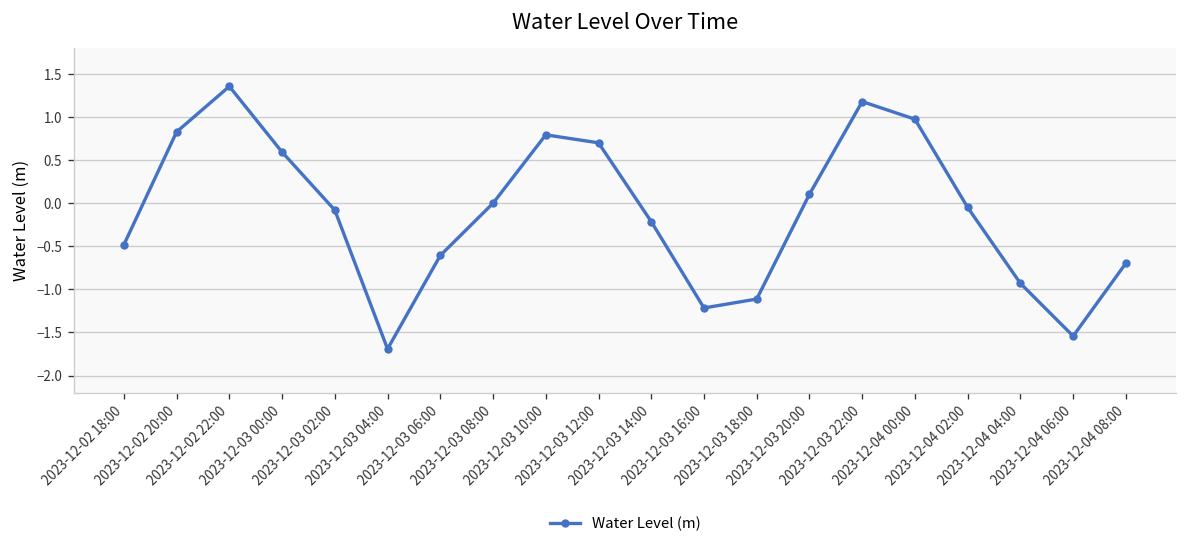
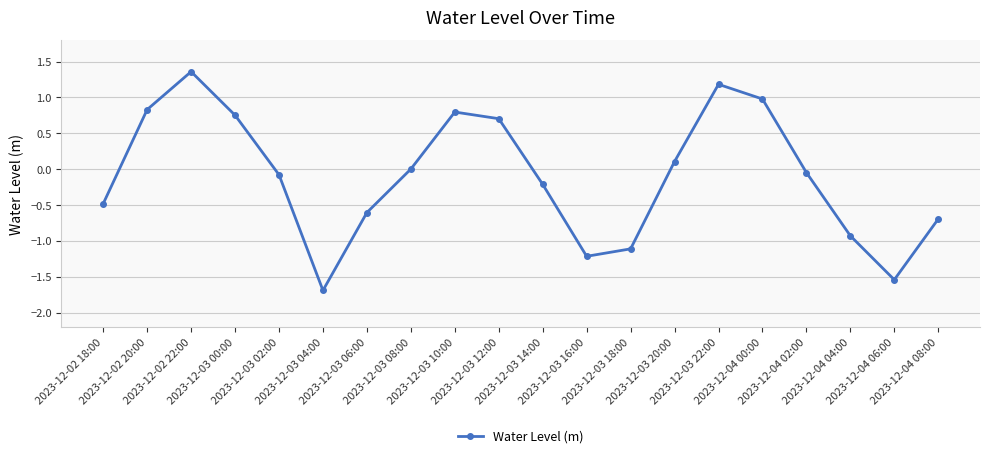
2023-12-03 00:00: 0.6 -> 0.8
